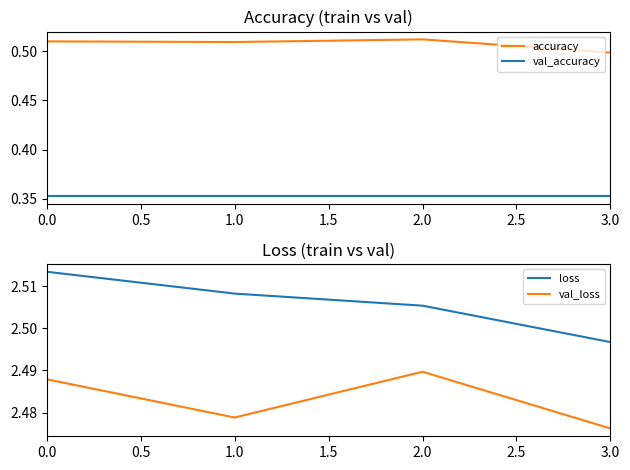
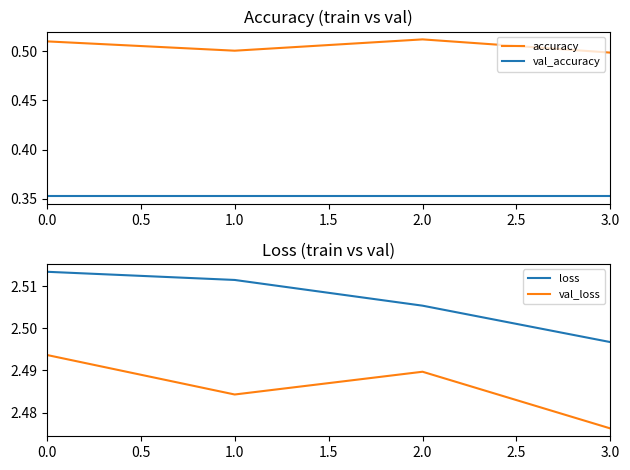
Accuracy (train vs val), accuracy, 1.0: 0.51 -> 0.50
Loss (train vs val), val_loss, 0.0: 2.488 -> 2.494
Loss (train vs val), loss, 1.0: 2.508 -> 2.512
Loss (train vs val), val_loss, 1.0: 2.479 -> 2.484
